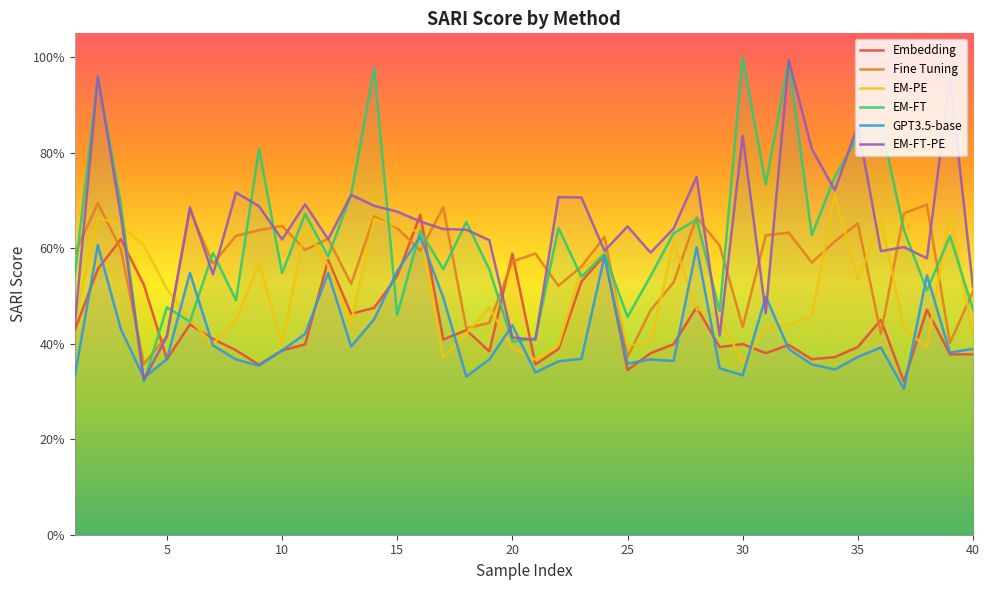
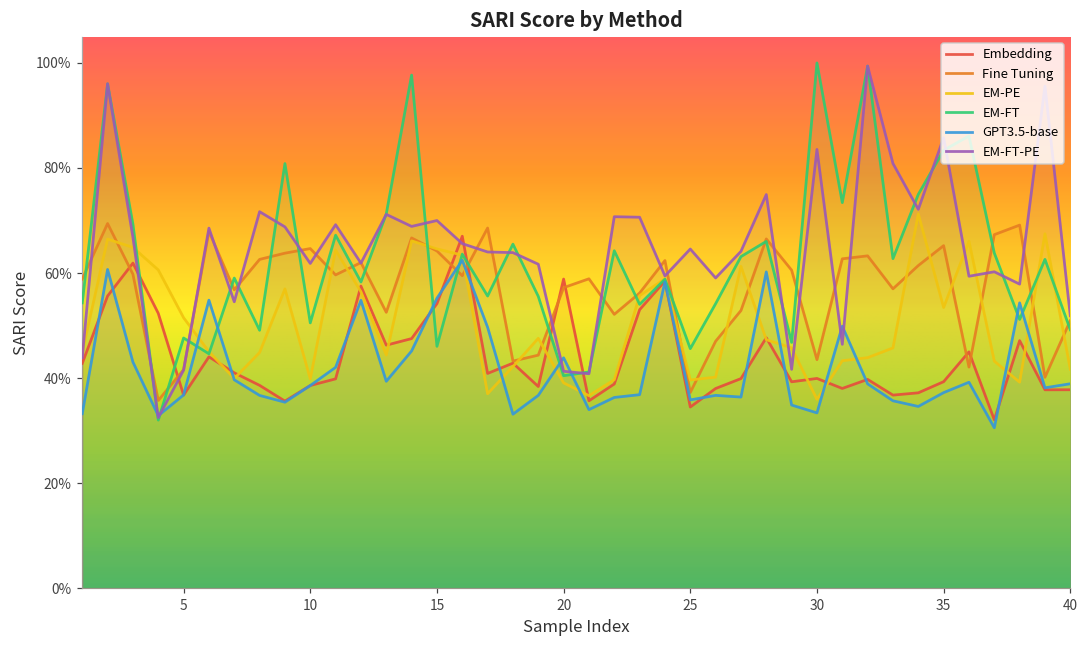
EM-FT, 10: 55% -> 51%
EM-FT-PE, 15: 68% -> 70%
EM-FT, 40: 47% -> 49%
